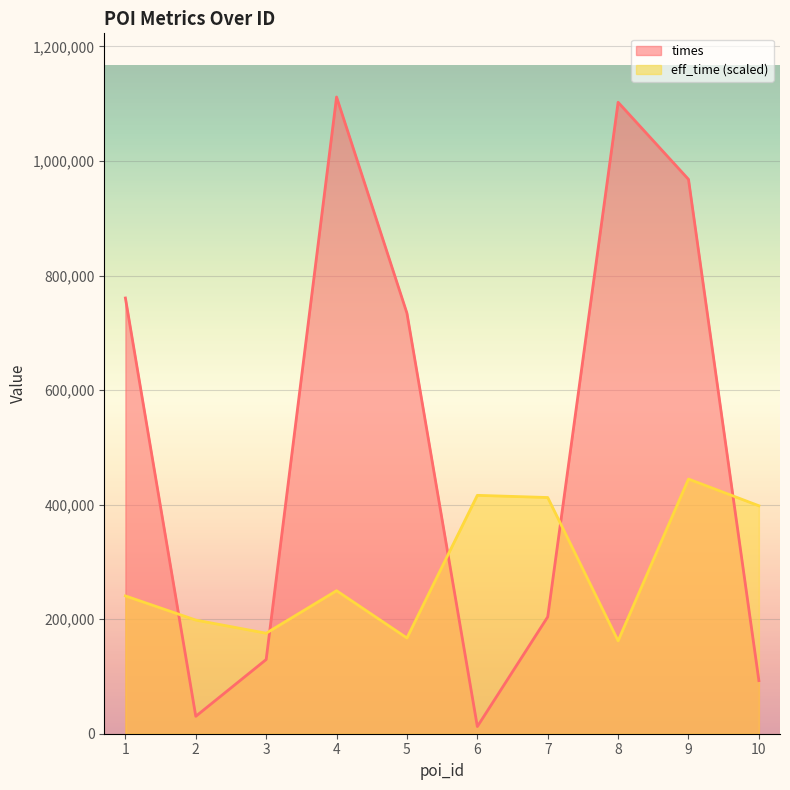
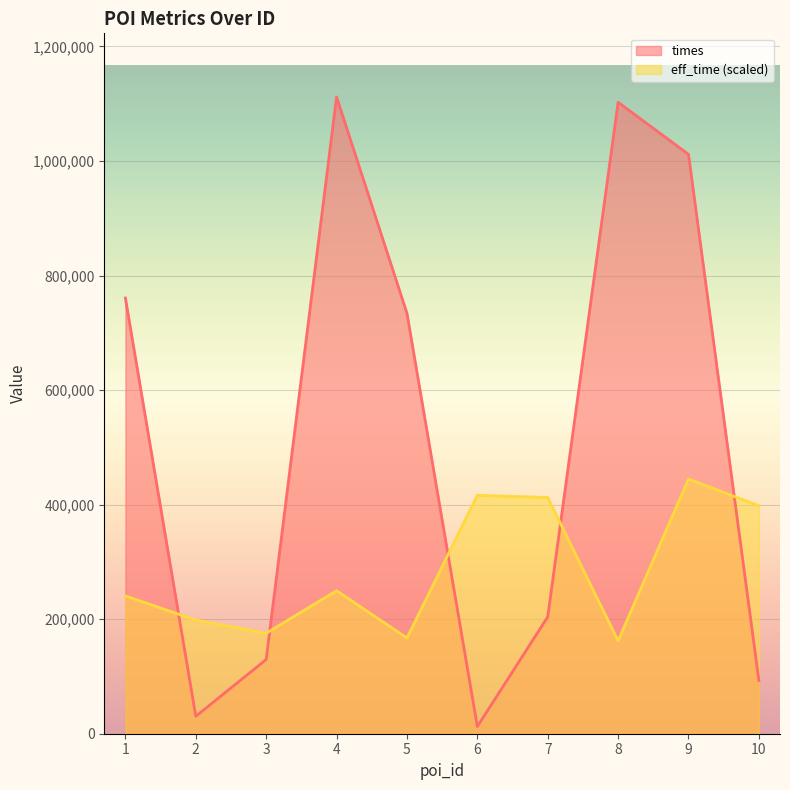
times, 9: 970,000 -> 1,010,000
